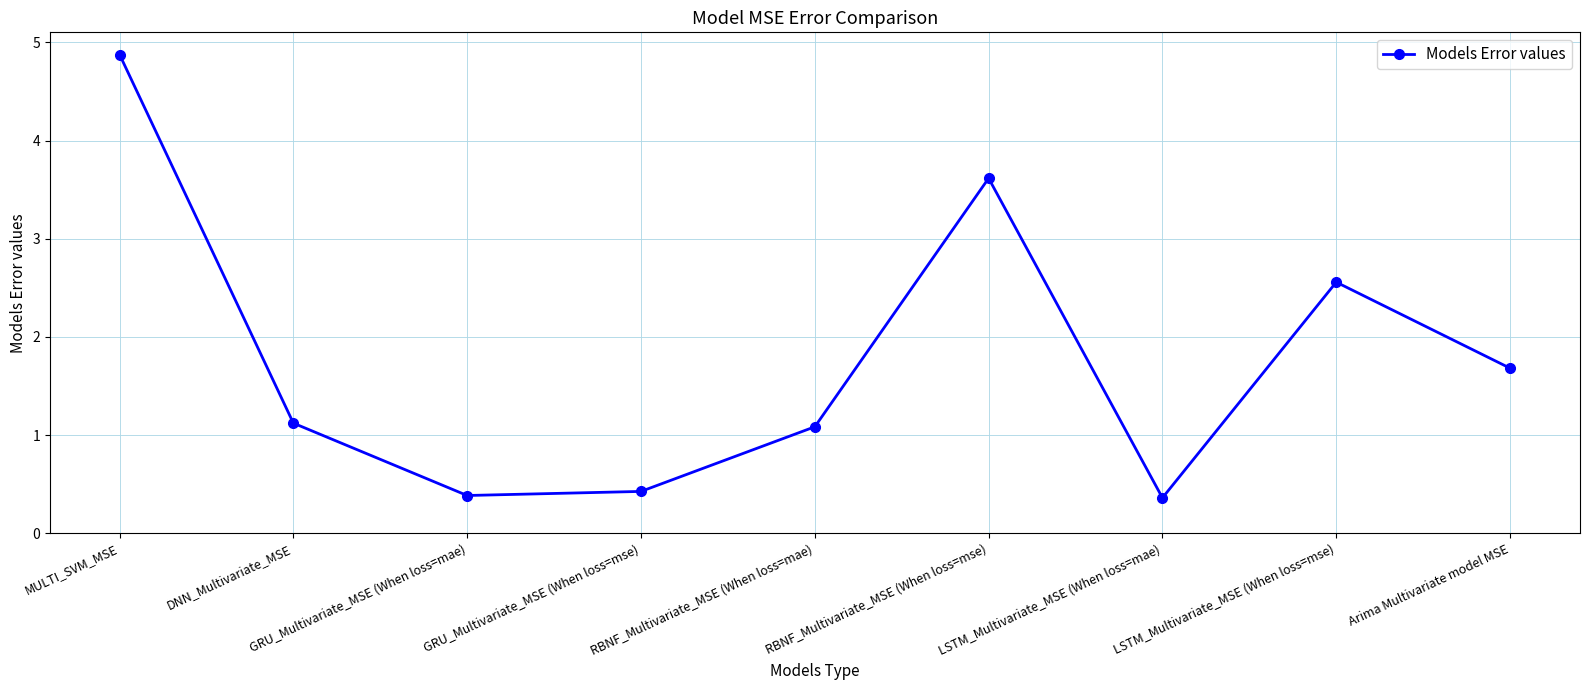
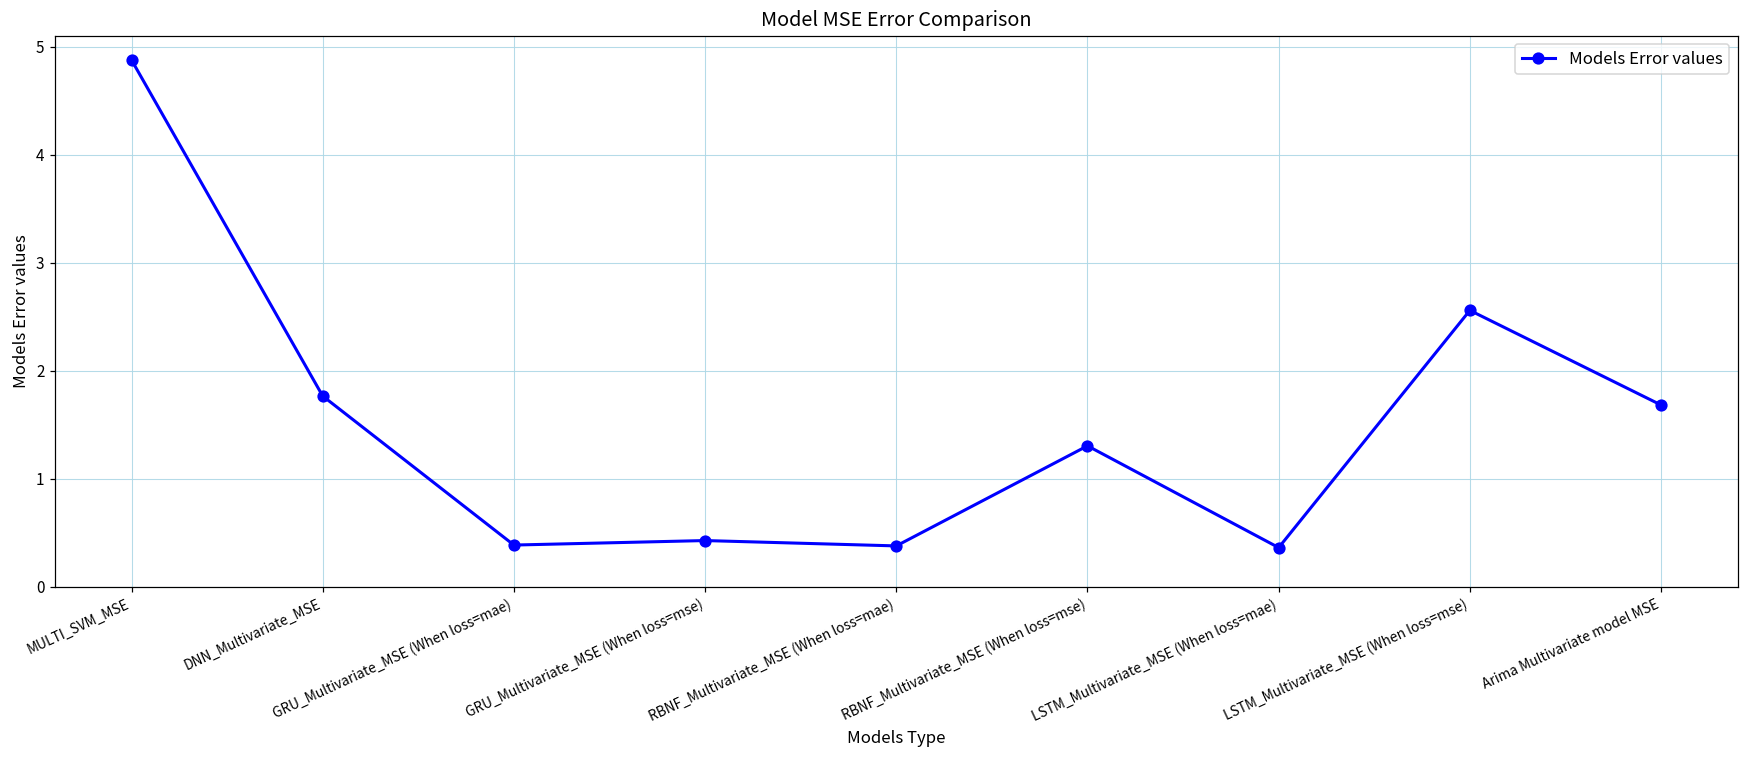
DNN_Multivariate_MSE: 1.1 -> 1.8
RBNF_Multivariate_MSE (When loss=mae): 1.1 -> 0.4
RBNF_Multivariate_MSE (When loss=mse): 3.6 -> 1.3
